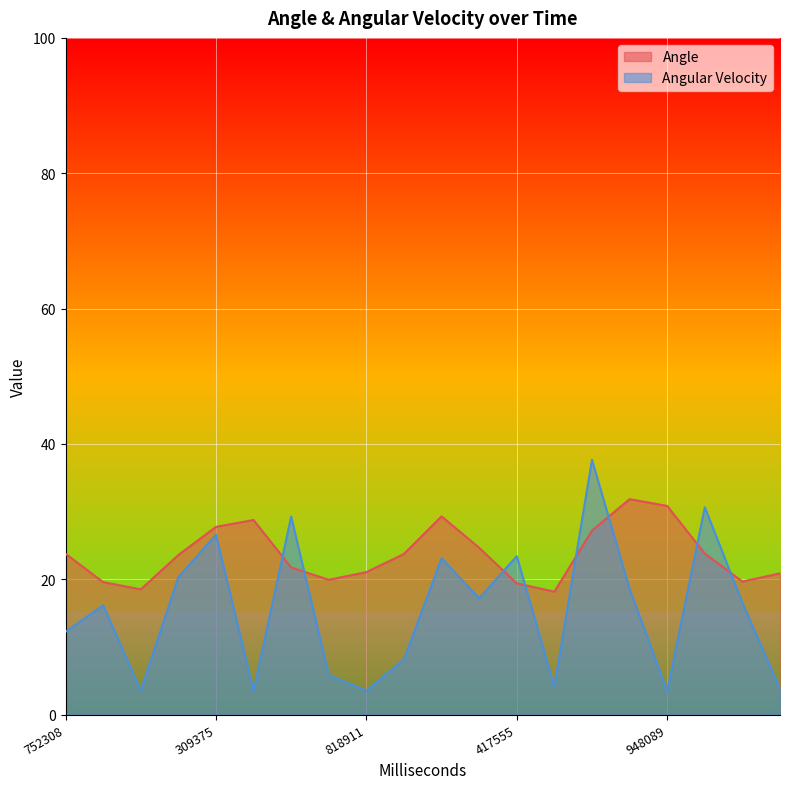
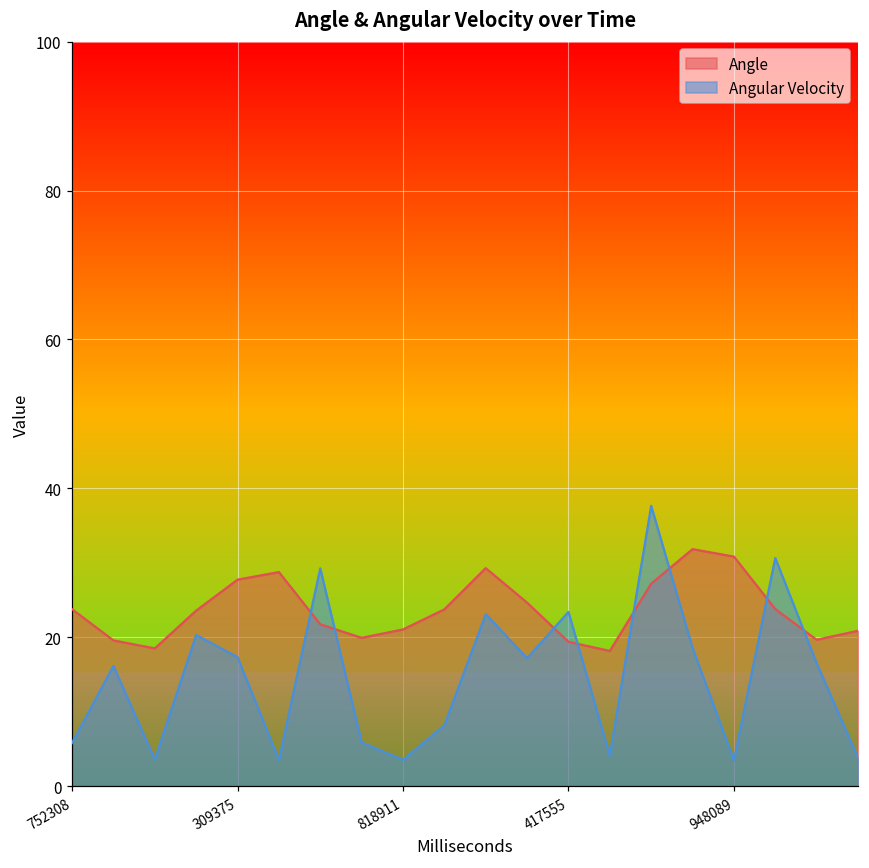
Angular Velocity, 752308: 12 -> 6
Angular Velocity, 309375: 27 -> 17
